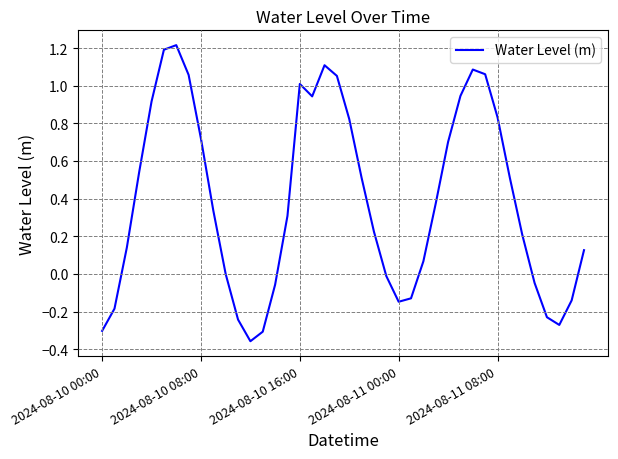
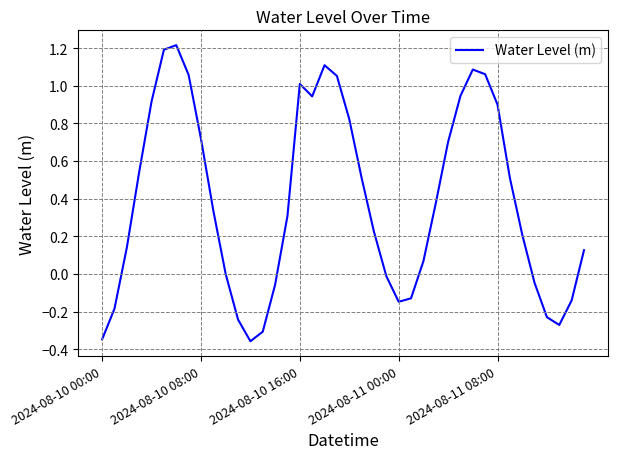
2024-08-10 00:00: -0.30 -> -0.35
2024-08-11 08:00: 0.83 -> 0.90
